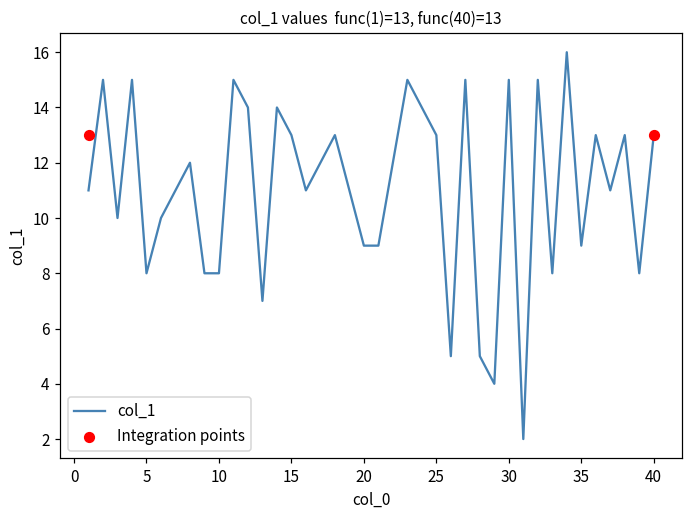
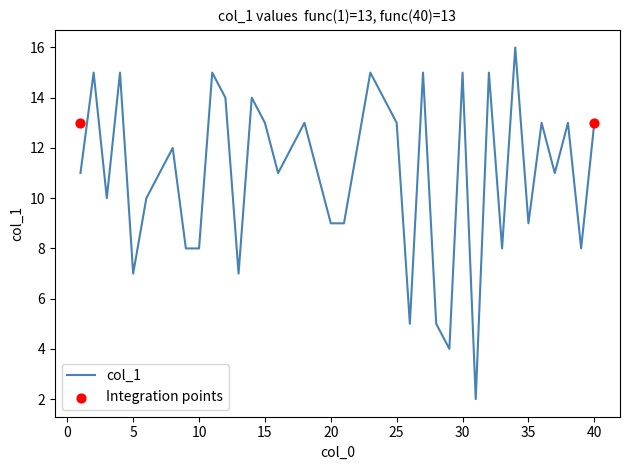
col_1, 5: 8 -> 7
